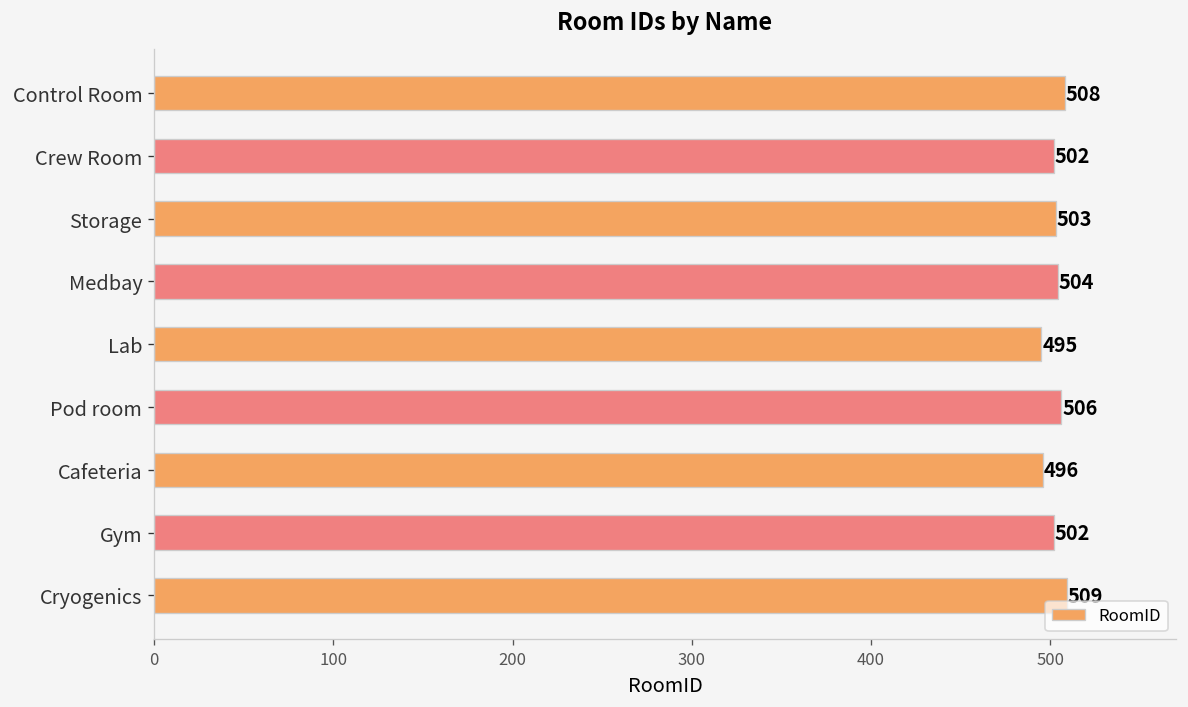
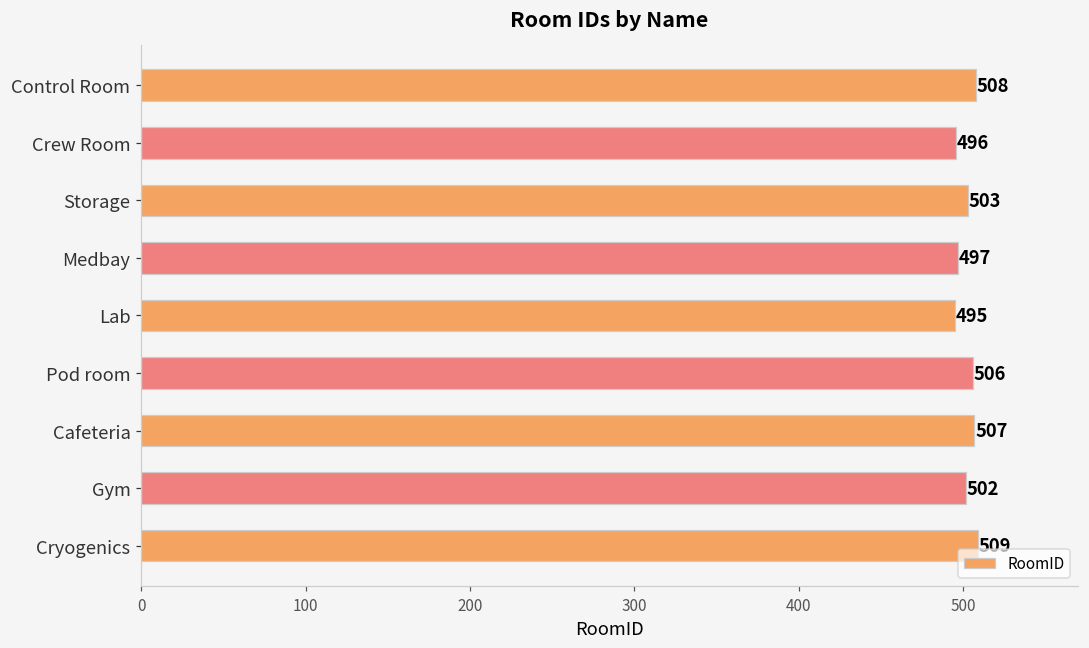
Crew Room: 502 -> 496
Medbay: 504 -> 497
Cafeteria: 496 -> 507
